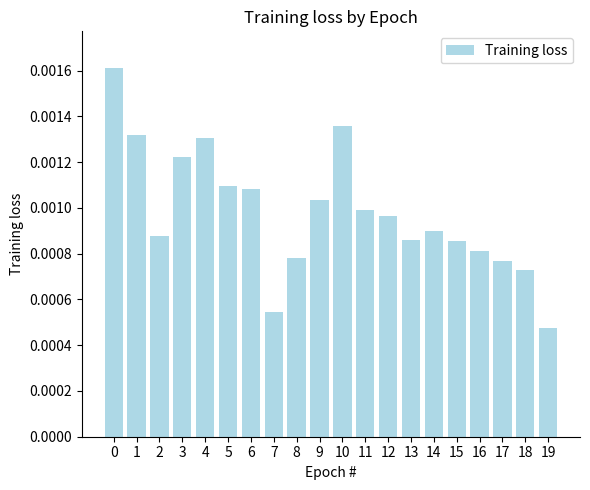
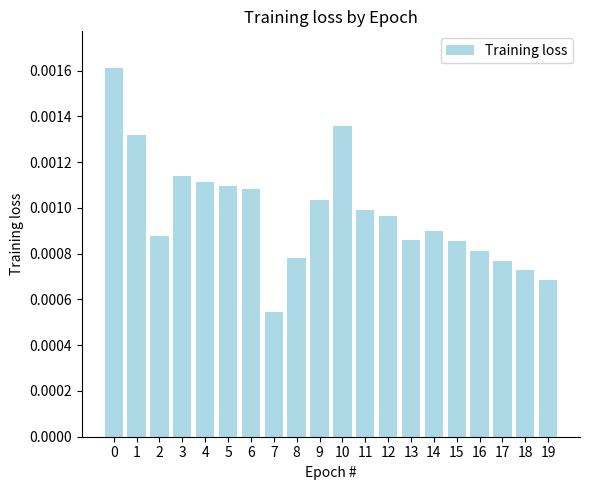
3: 0.00122 -> 0.00114
4: 0.00130 -> 0.00111
19: 0.00048 -> 0.00068
